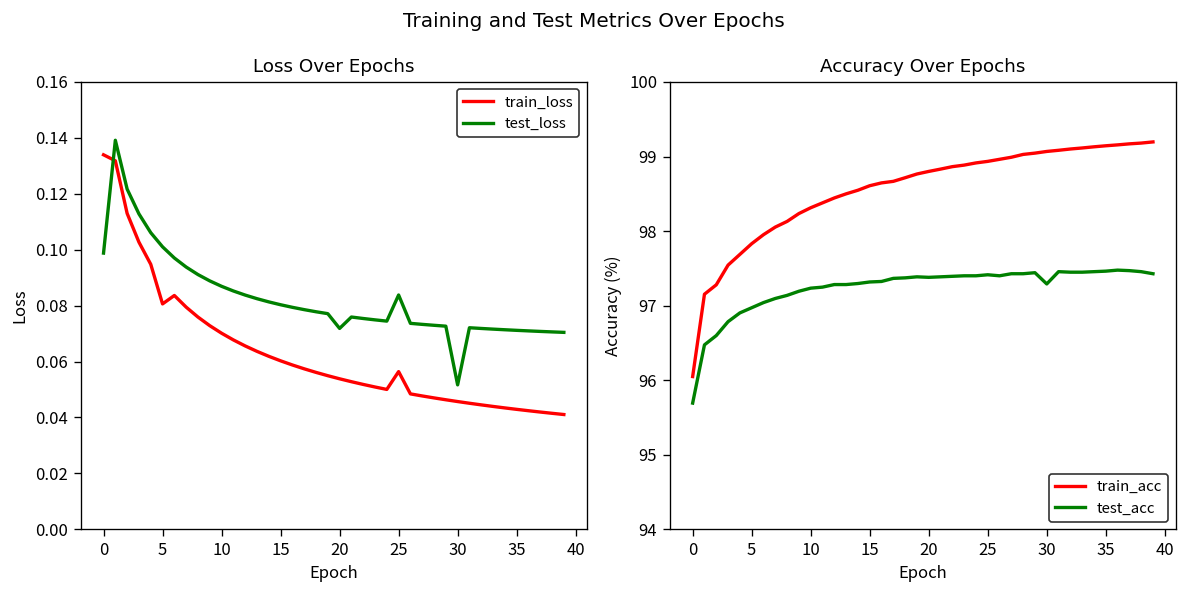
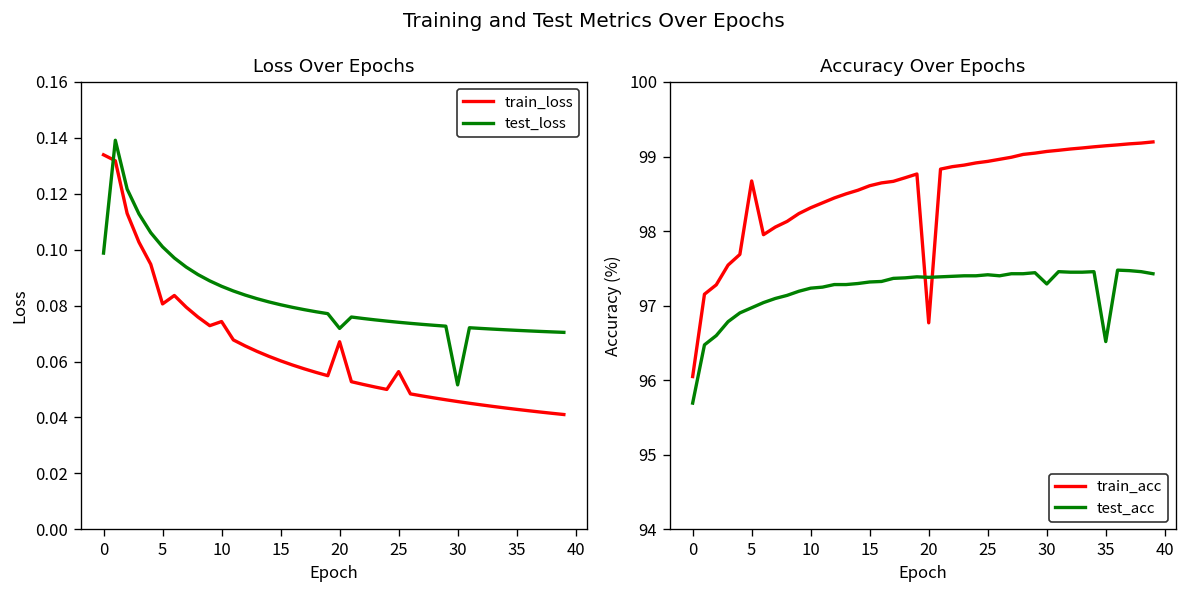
Loss Over Epochs, train_loss, 10: 0.070 -> 0.074
Loss Over Epochs, train_loss, 20: 0.054 -> 0.067
Loss Over Epochs, test_loss, 25: 0.084 -> 0.074
Accuracy Over Epochs, train_acc, 5: 97.8 -> 98.7
Accuracy Over Epochs, train_acc, 20: 98.8 -> 96.8
Accuracy Over Epochs, test_acc, 35: 97.5 -> 96.5
